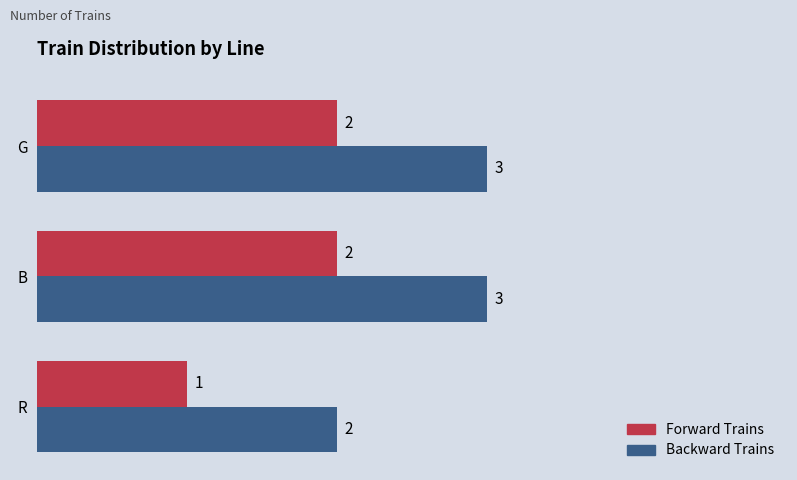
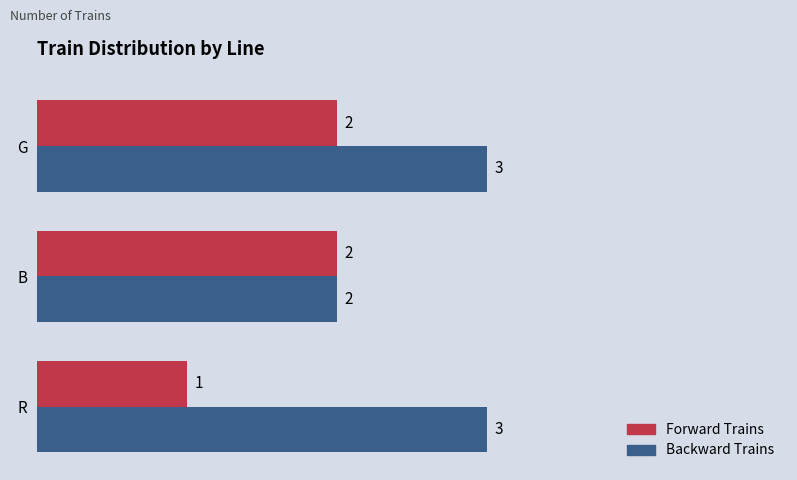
Backward Trains, B: 3 -> 2
Backward Trains, R: 2 -> 3
